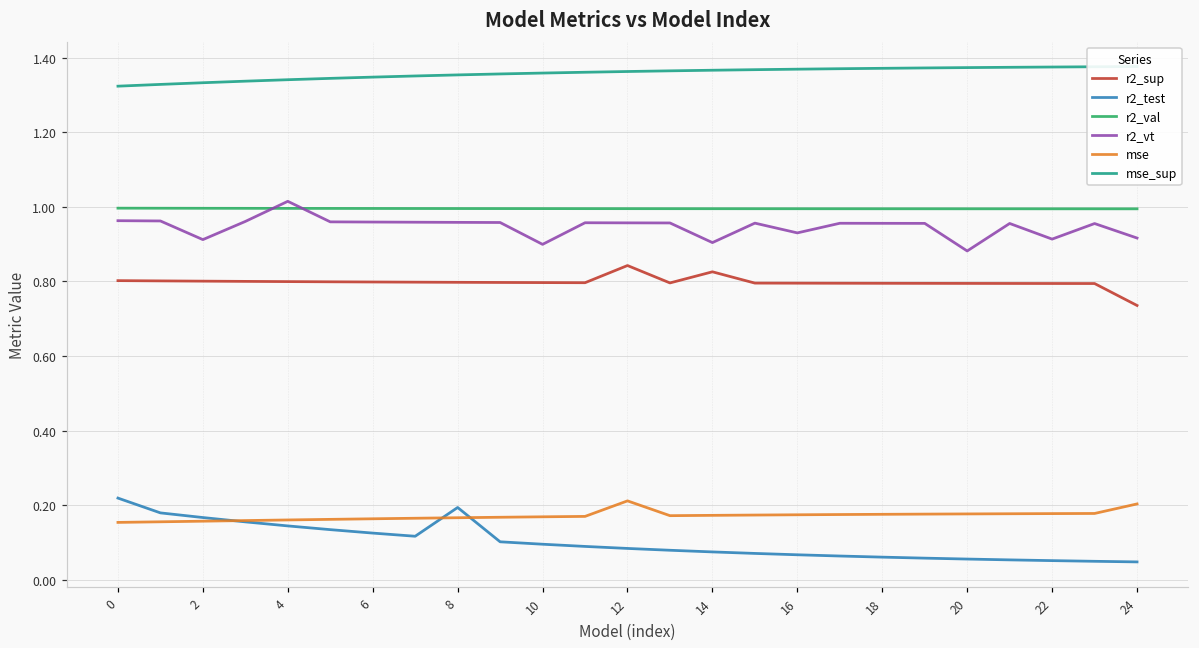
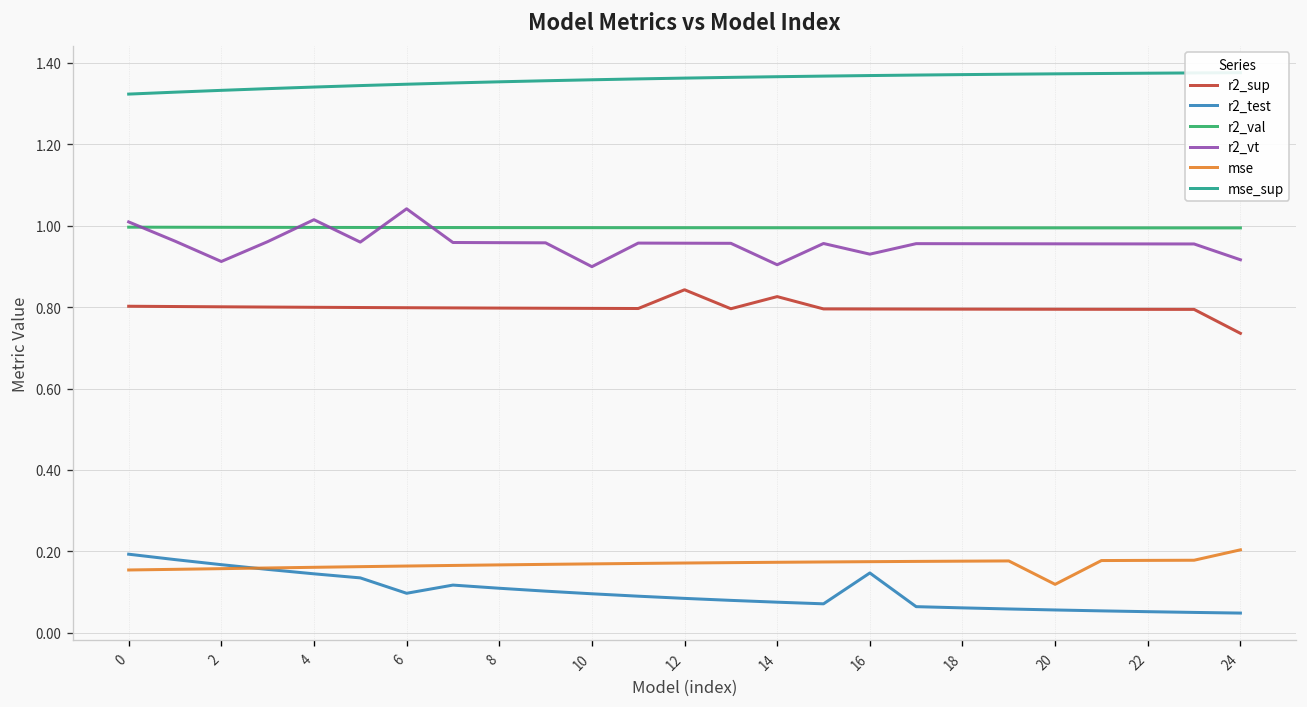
r2_test, 0: 0.22 -> 0.19
r2_vt, 0: 0.96 -> 1.01
r2_test, 6: 0.13 -> 0.10
r2_vt, 6: 0.96 -> 1.04
r2_test, 8: 0.19 -> 0.11
mse, 12: 0.21 -> 0.17
r2_test, 16: 0.07 -> 0.15
r2_vt, 20: 0.88 -> 0.96
mse, 20: 0.18 -> 0.12
r2_vt, 22: 0.91 -> 0.96
